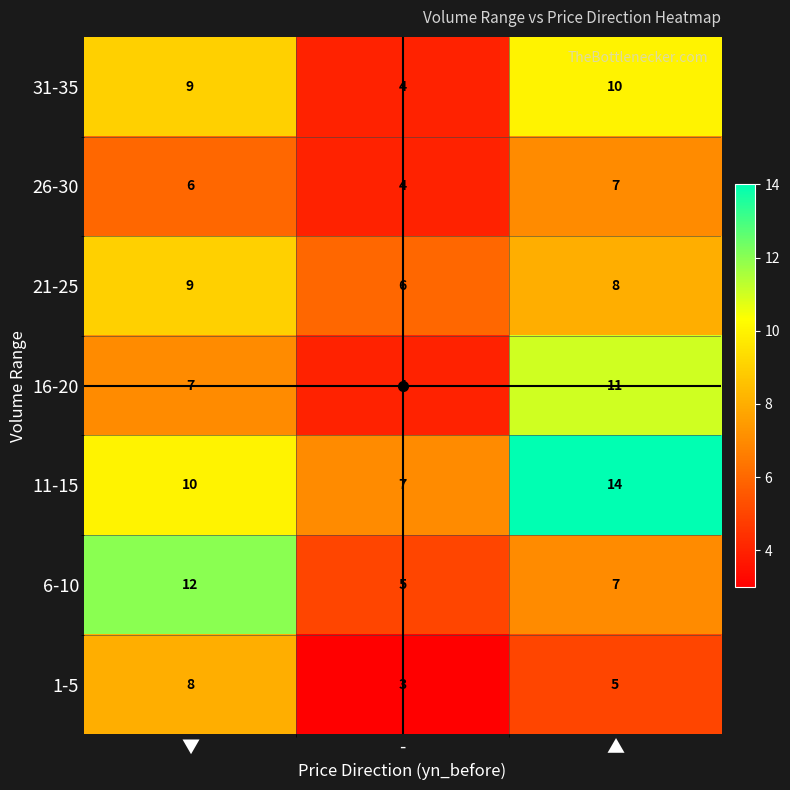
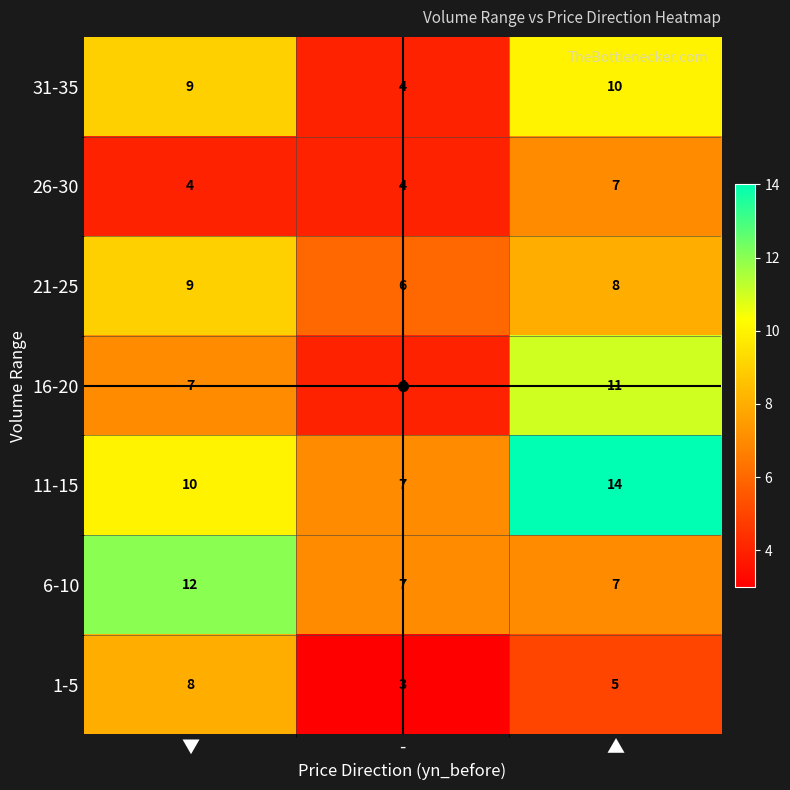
26-30, ▼: 6 -> 4
6-10, -: 5 -> 7
